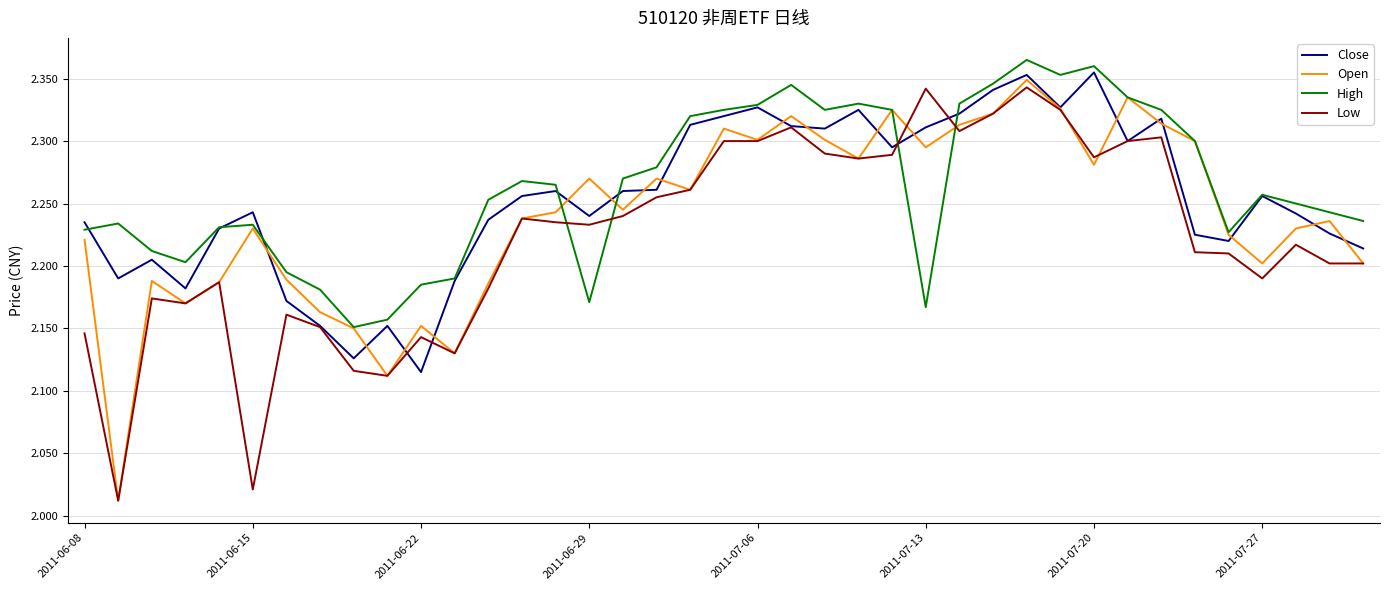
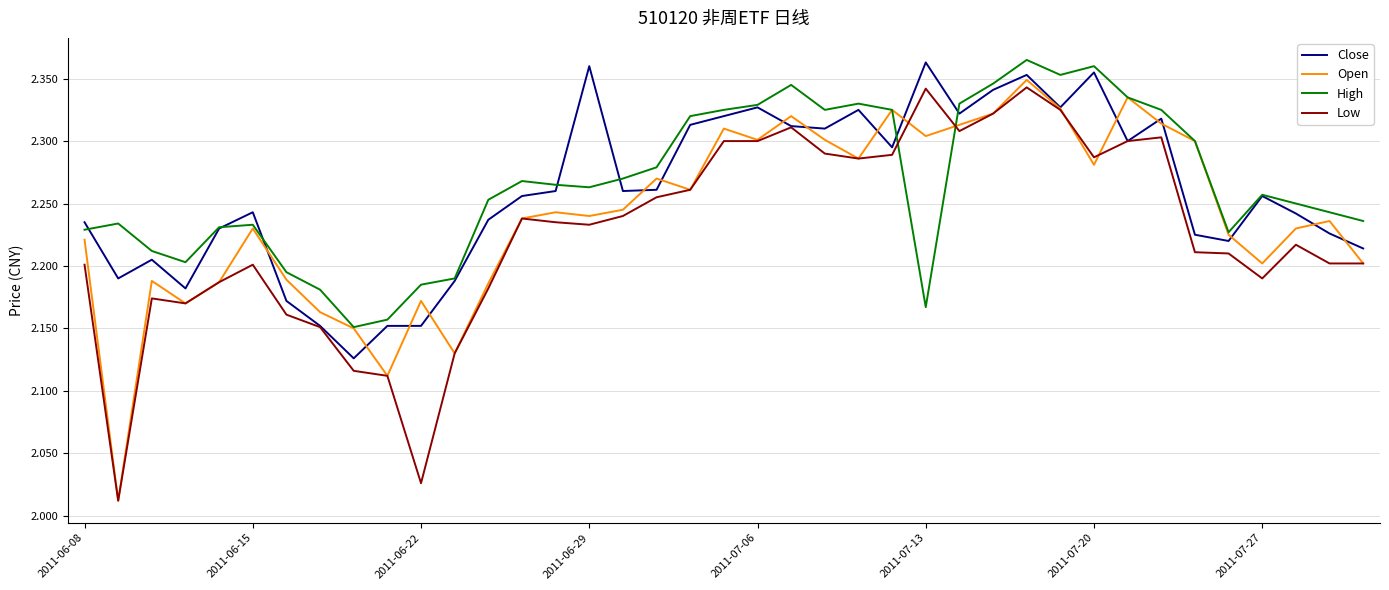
Low, 2011-06-08: 2.146 -> 2.201
Low, 2011-06-15: 2.021 -> 2.201
Close, 2011-06-22: 2.115 -> 2.152
Open, 2011-06-22: 2.152 -> 2.172
Low, 2011-06-22: 2.143 -> 2.026
Close, 2011-06-29: 2.24 -> 2.36
Open, 2011-06-29: 2.27 -> 2.24
High, 2011-06-29: 2.171 -> 2.263
Close, 2011-07-13: 2.311 -> 2.363
Open, 2011-07-13: 2.295 -> 2.304
